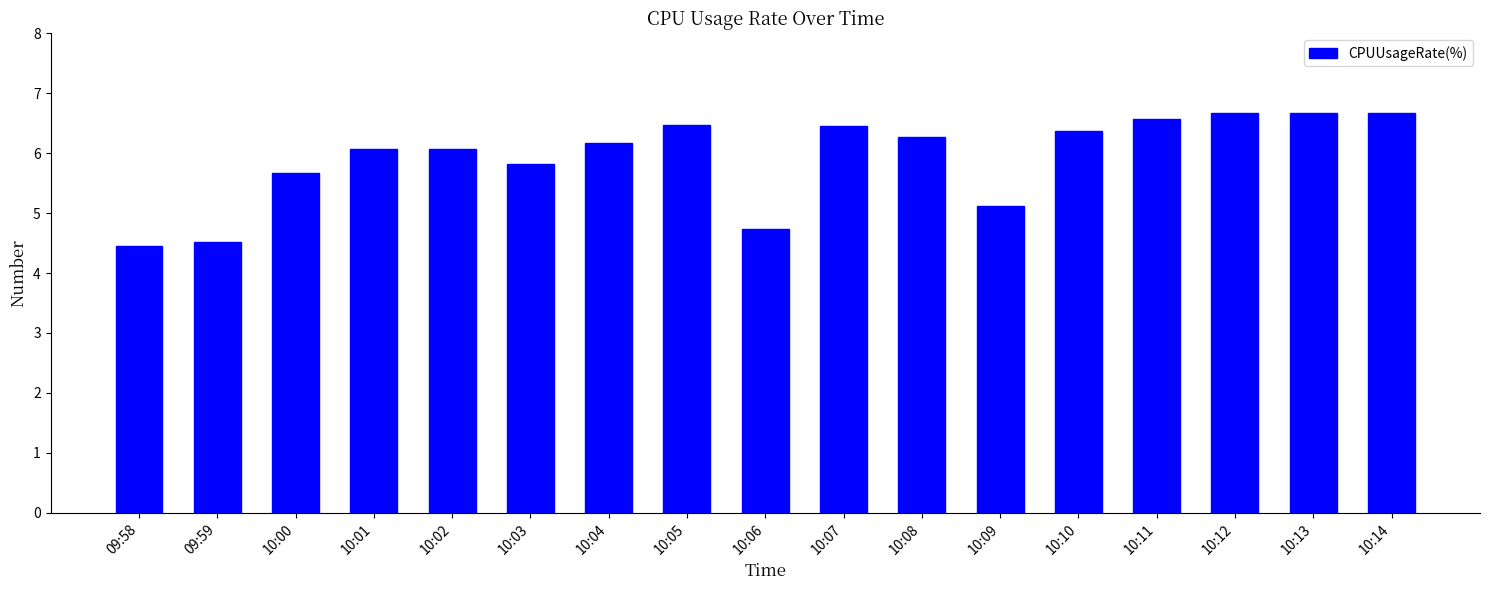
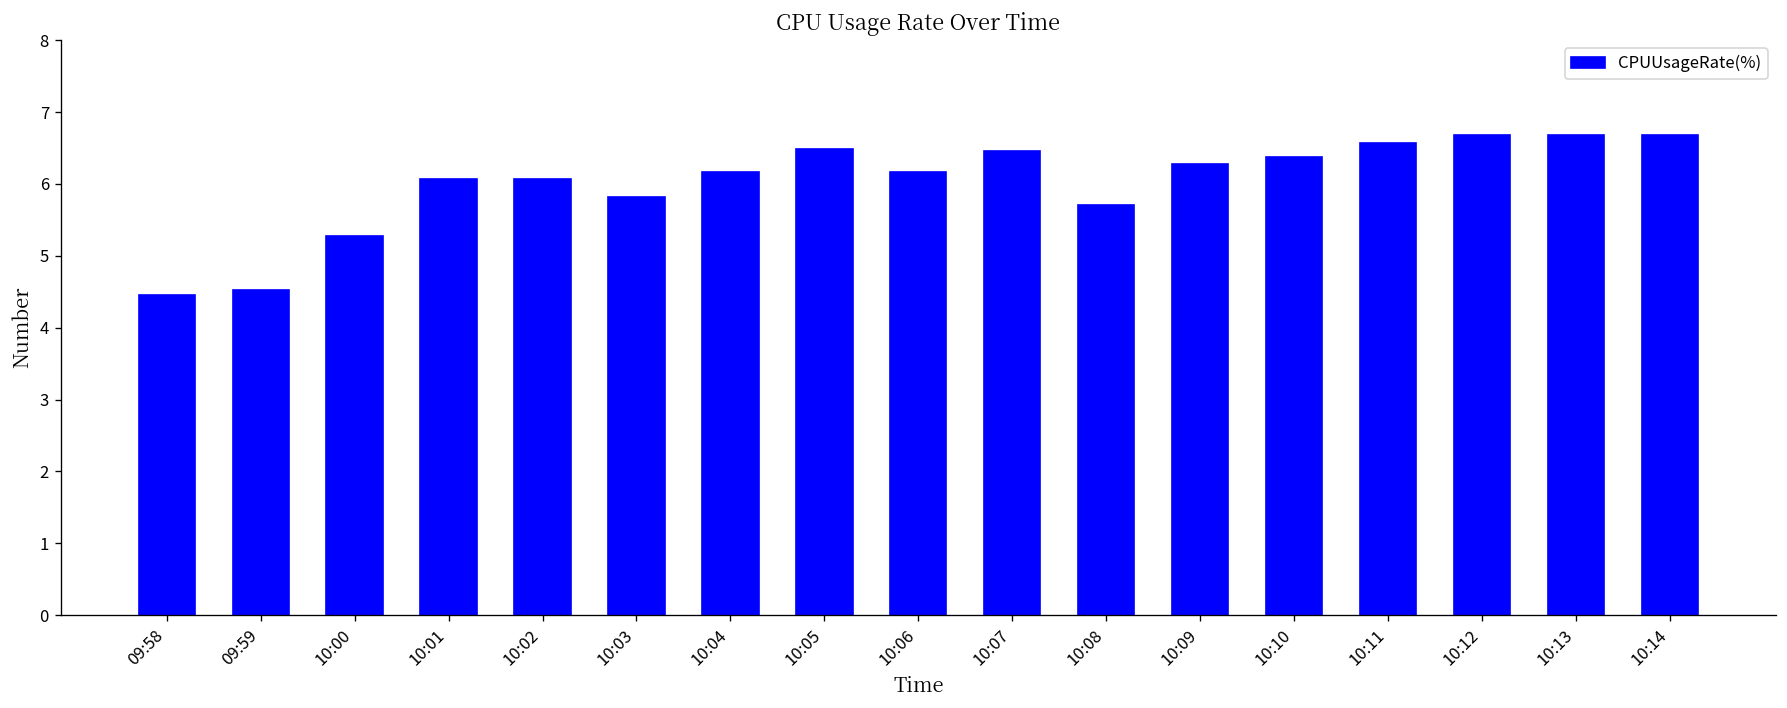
10:00: 5.7 -> 5.3
10:06: 4.7 -> 6.2
10:08: 6.3 -> 5.7
10:09: 5.1 -> 6.3
